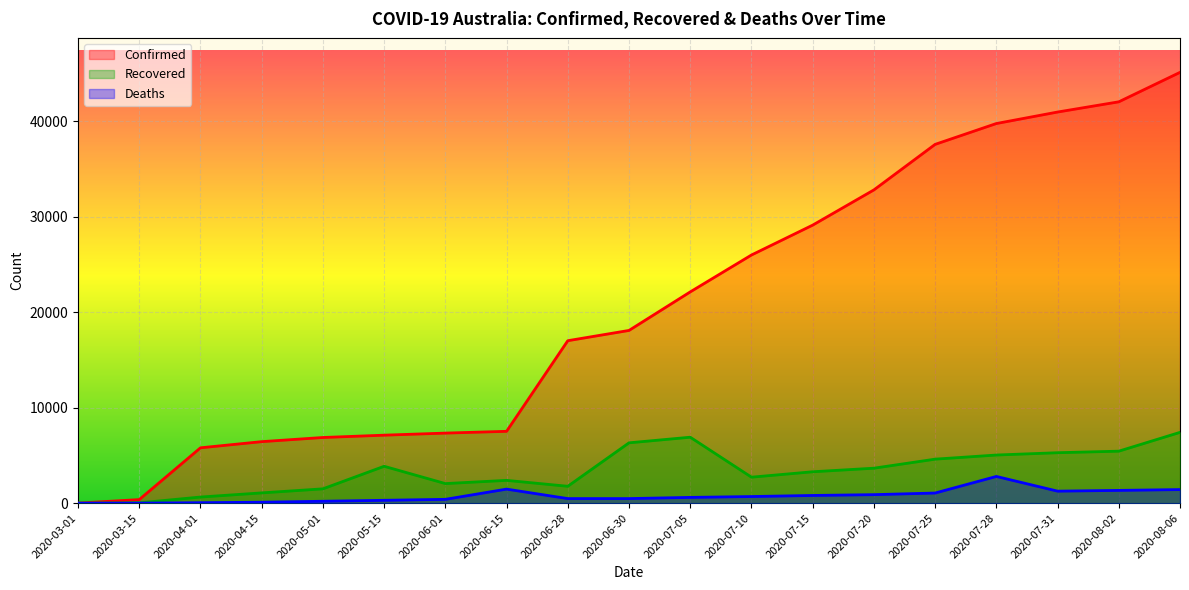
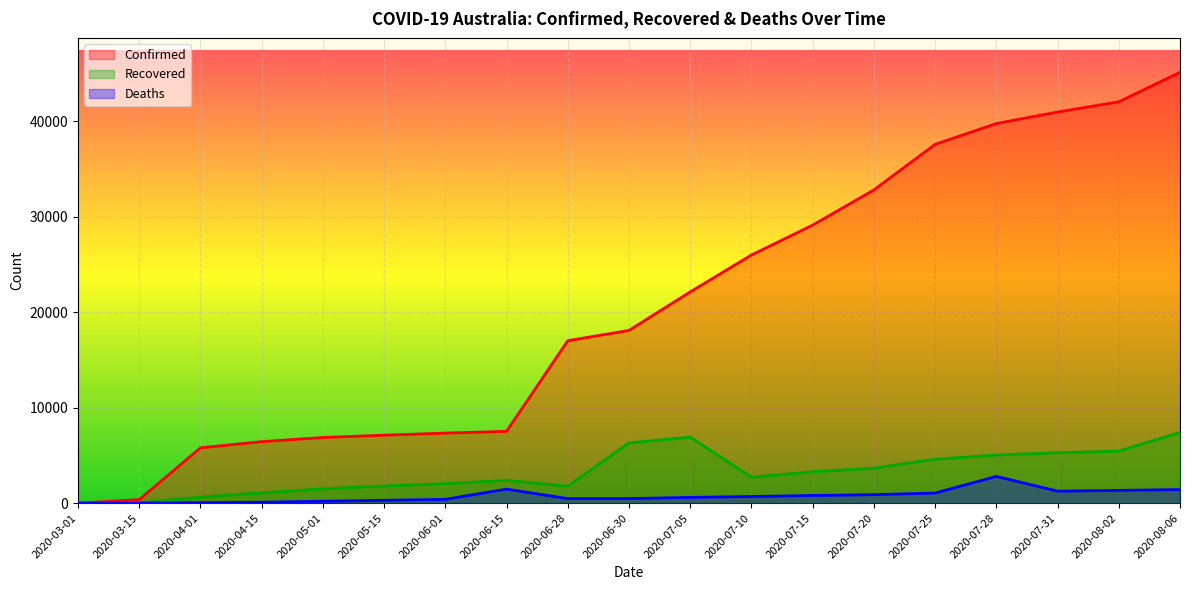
Recovered, 2020-05-15: 4000 -> 2000
